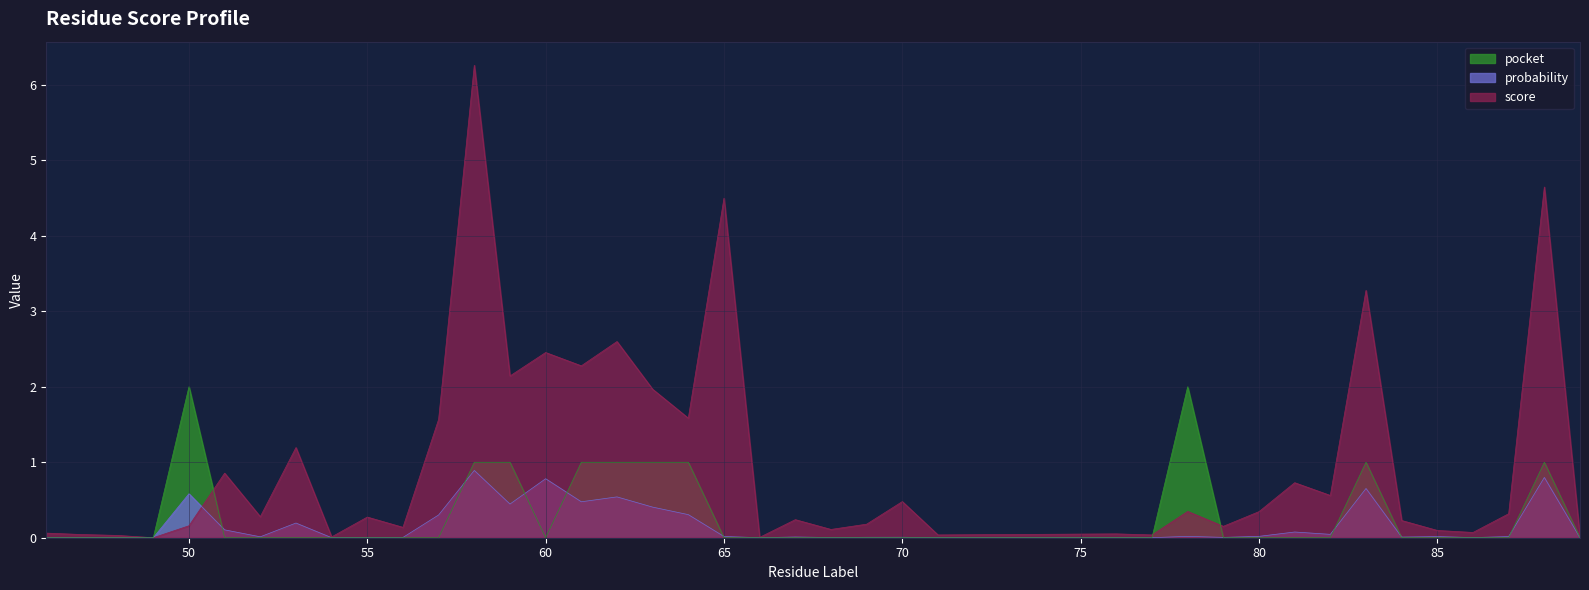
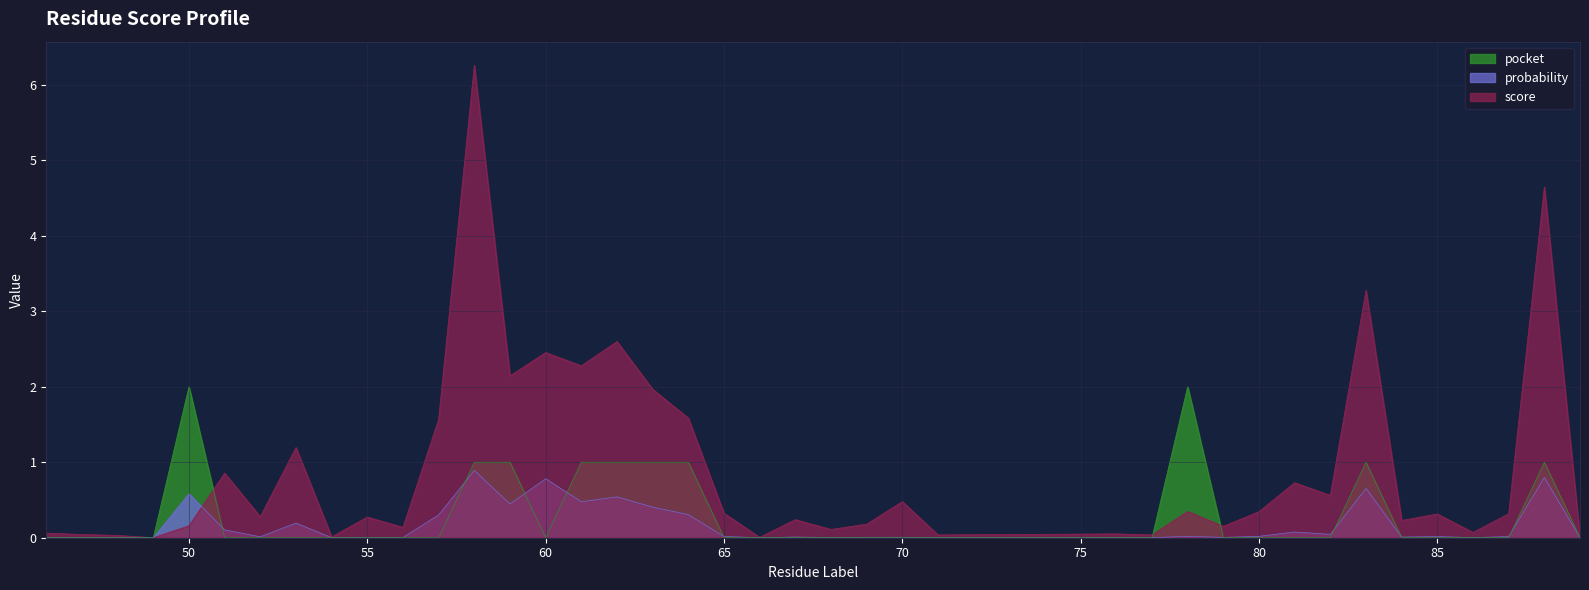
score, 65: 4.5 -> 0.3
score, 85: 0.1 -> 0.3
